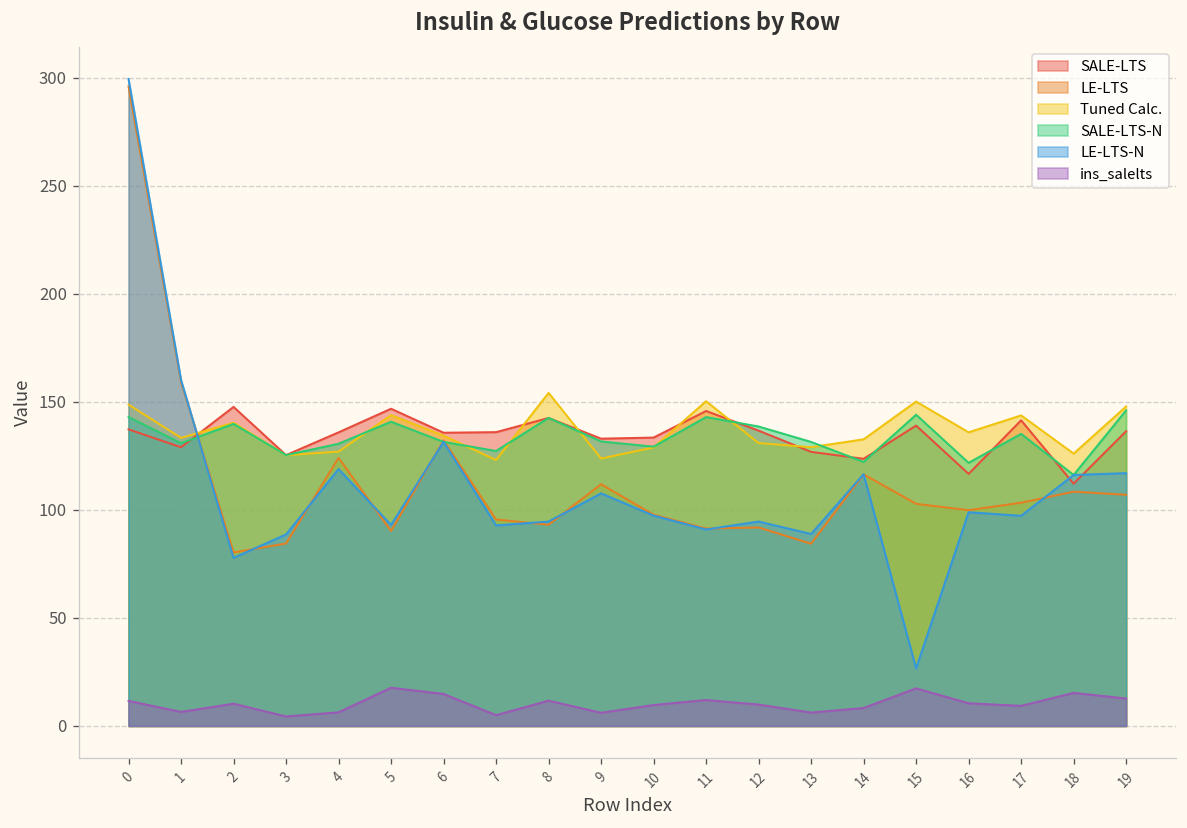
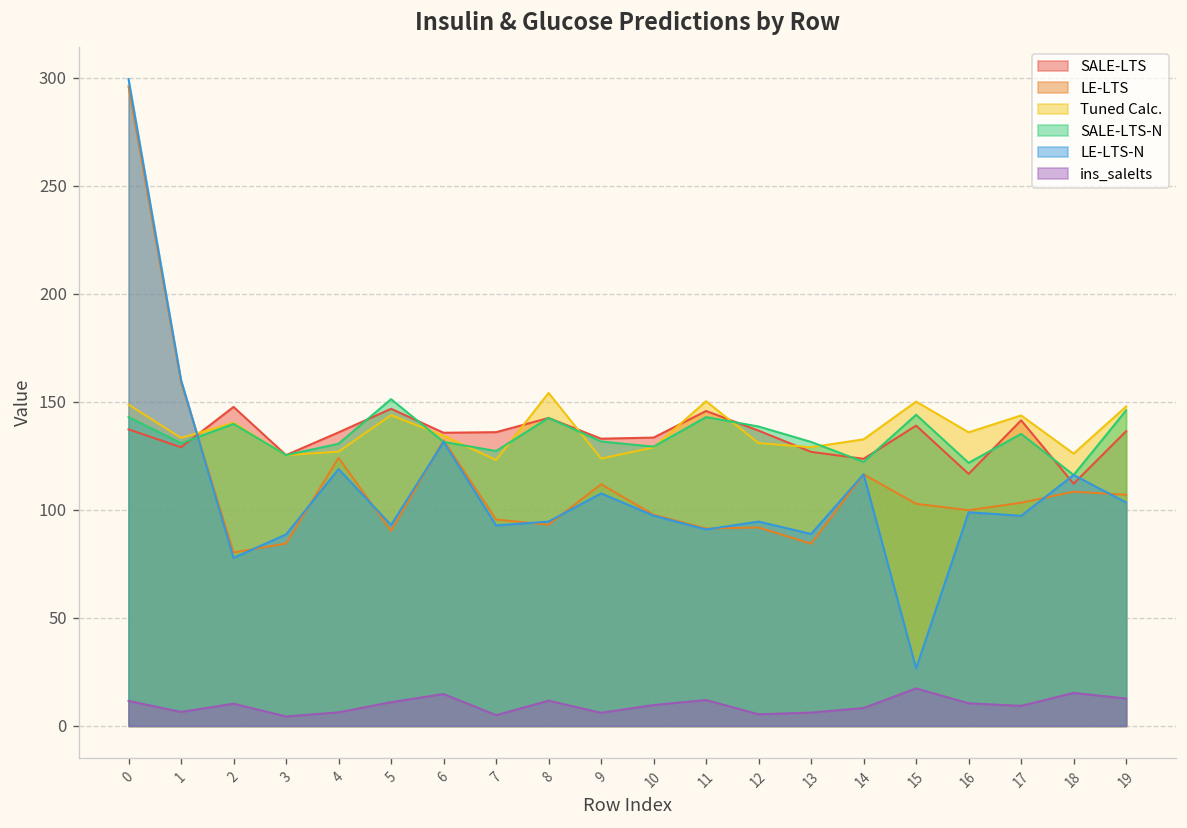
SALE-LTS-N, 5: 141 -> 151
ins_salelts, 5: 18 -> 11
ins_salelts, 12: 10 -> 5
LE-LTS-N, 19: 117 -> 103
